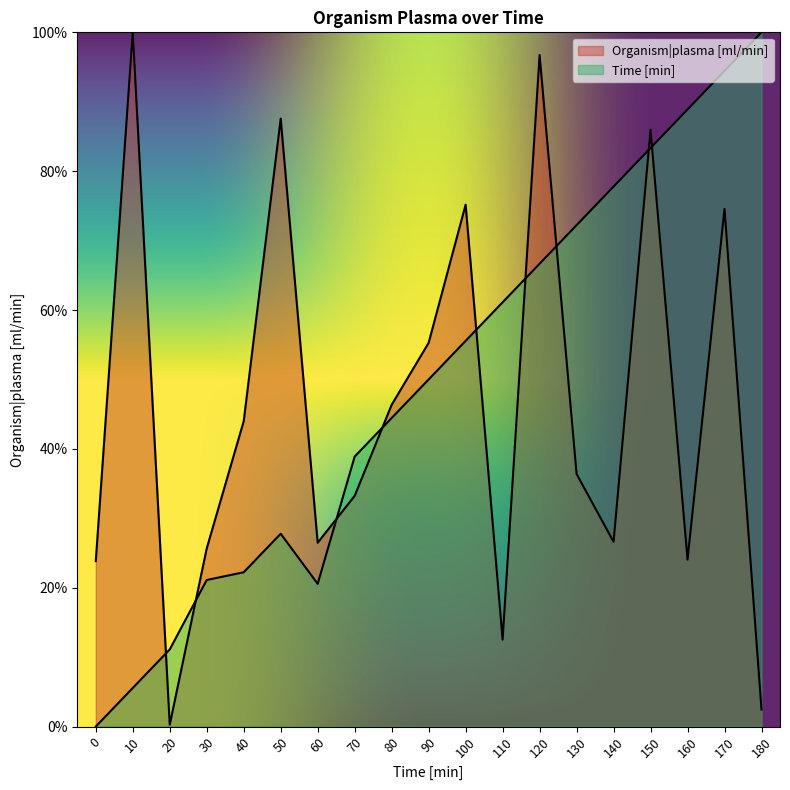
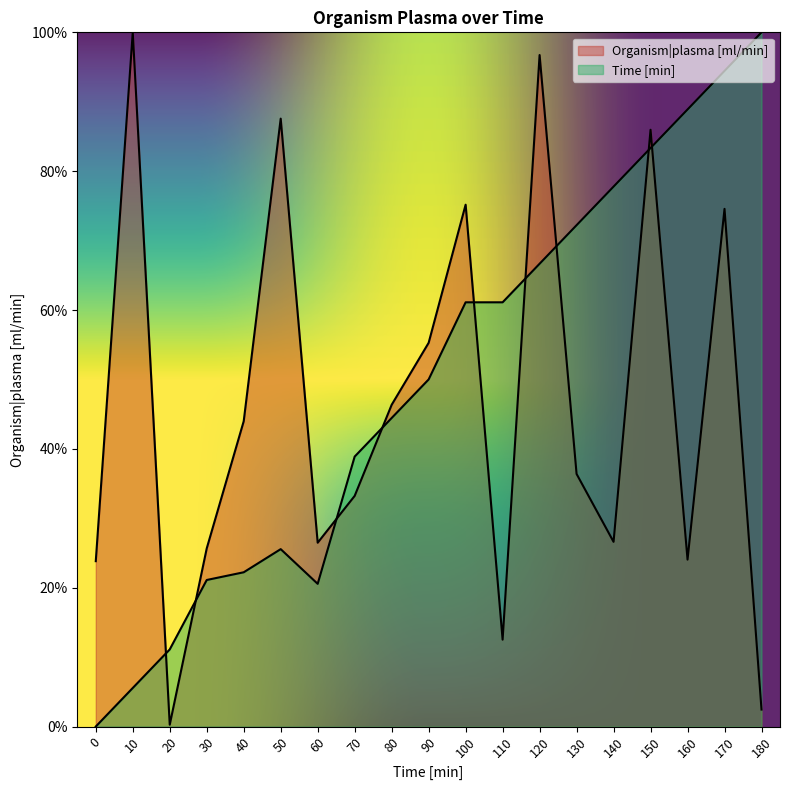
Time [min], 50: 28% -> 26%
Time [min], 100: 56% -> 61%
